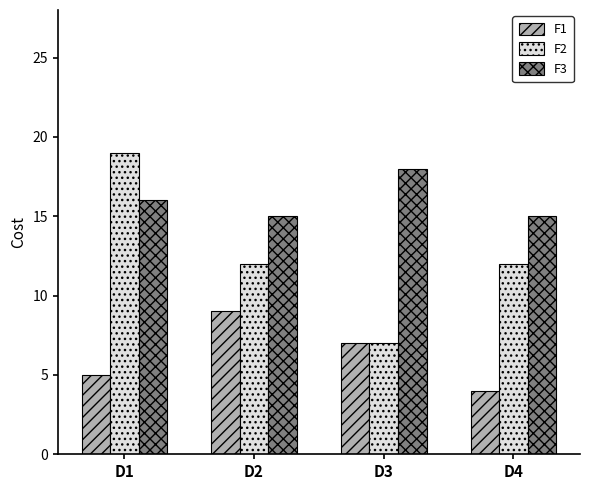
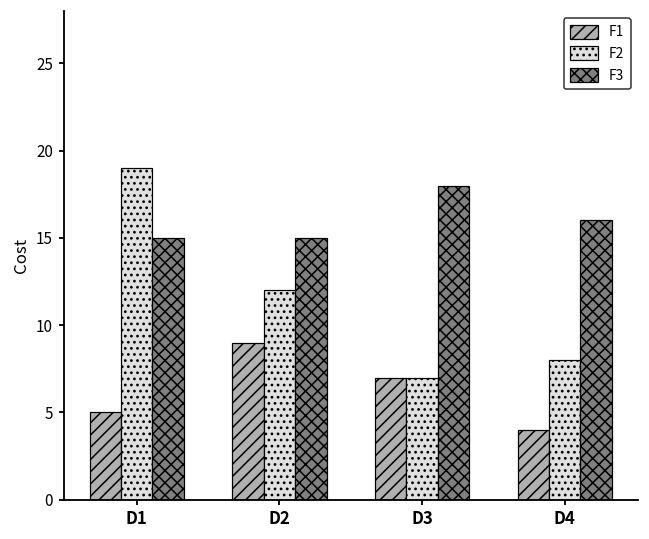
F3, D1: 16 -> 15
F2, D4: 12 -> 8
F3, D4: 15 -> 16
